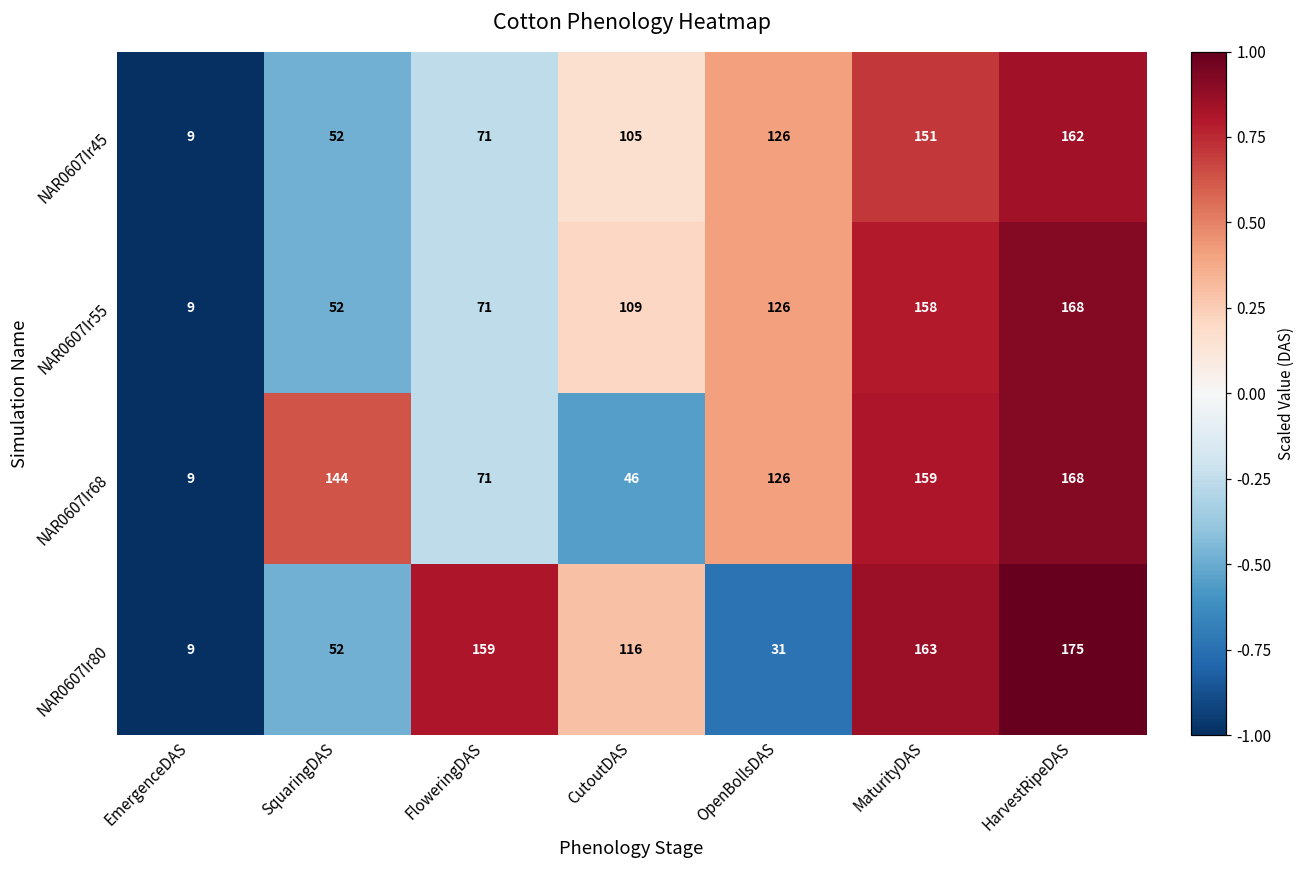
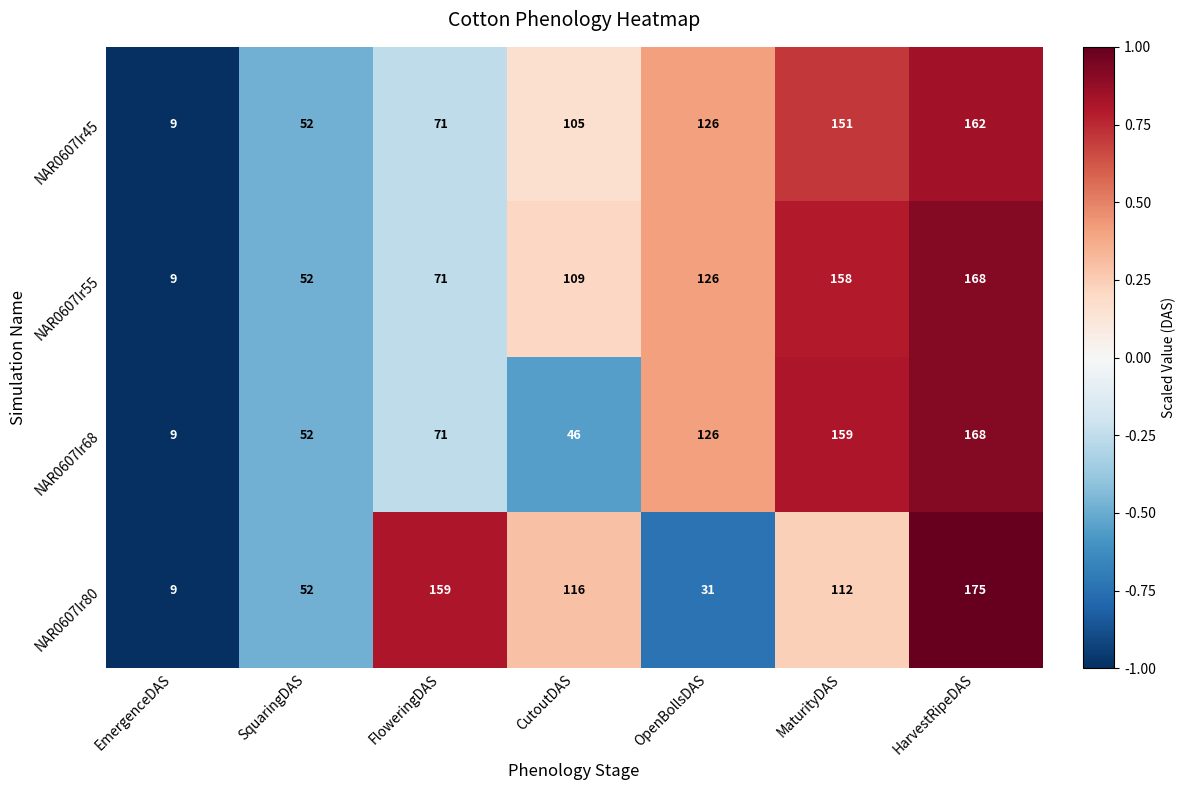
NAR0607Ir68, SquaringDAS: 144 -> 52
NAR0607Ir80, MaturityDAS: 163 -> 112
